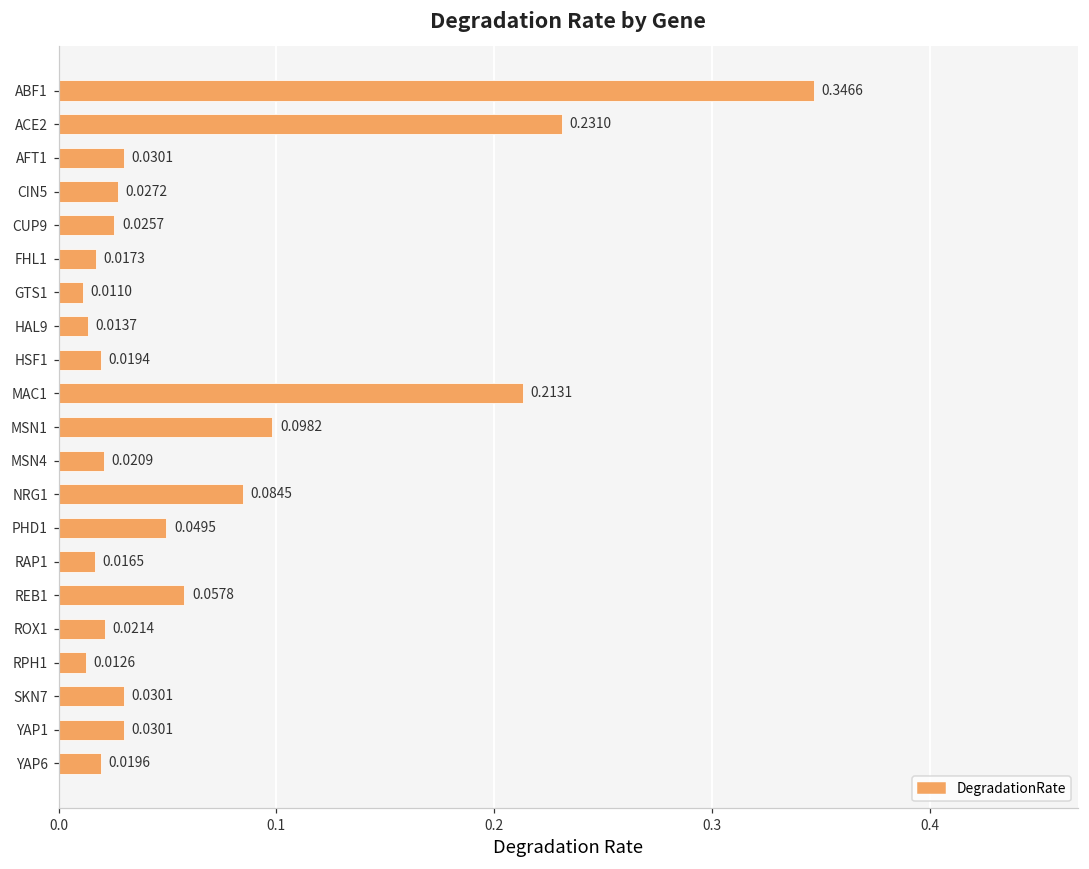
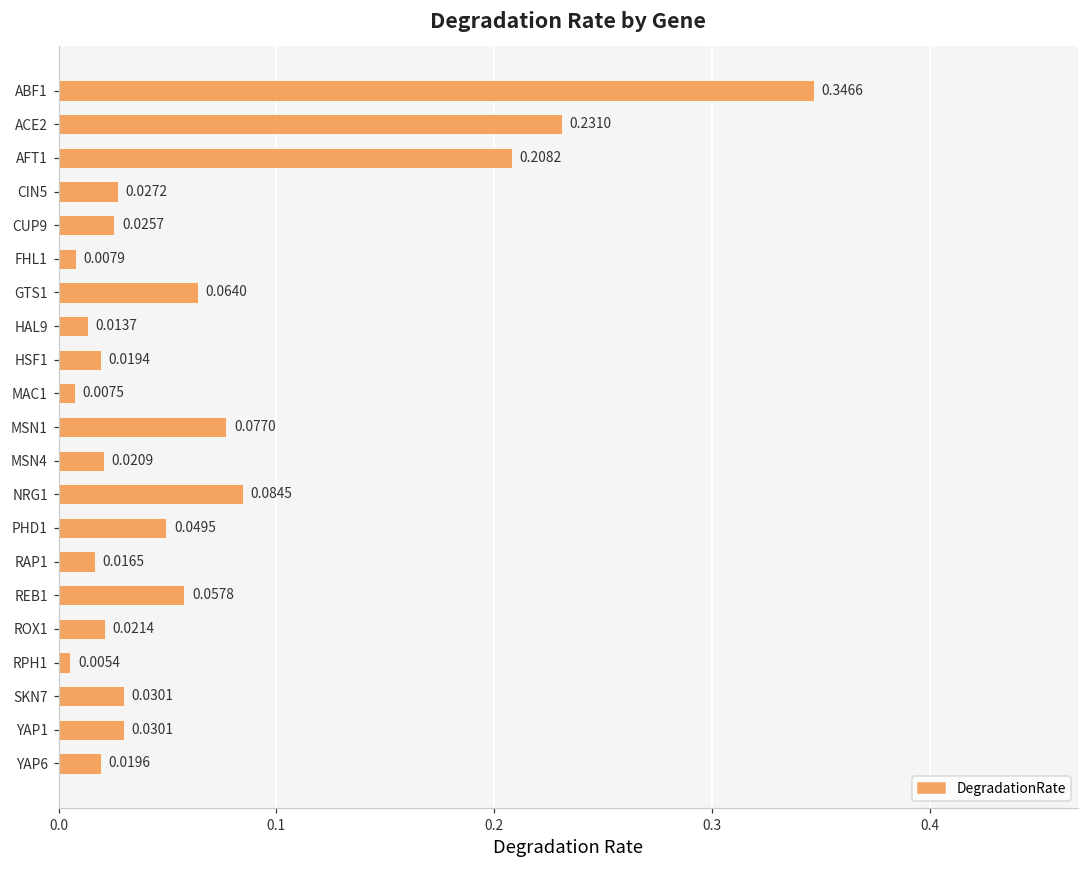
AFT1: 0.0301 -> 0.2082
FHL1: 0.0173 -> 0.0079
GTS1: 0.0110 -> 0.0640
MAC1: 0.2131 -> 0.0075
MSN1: 0.0982 -> 0.0770
RPH1: 0.0126 -> 0.0054
